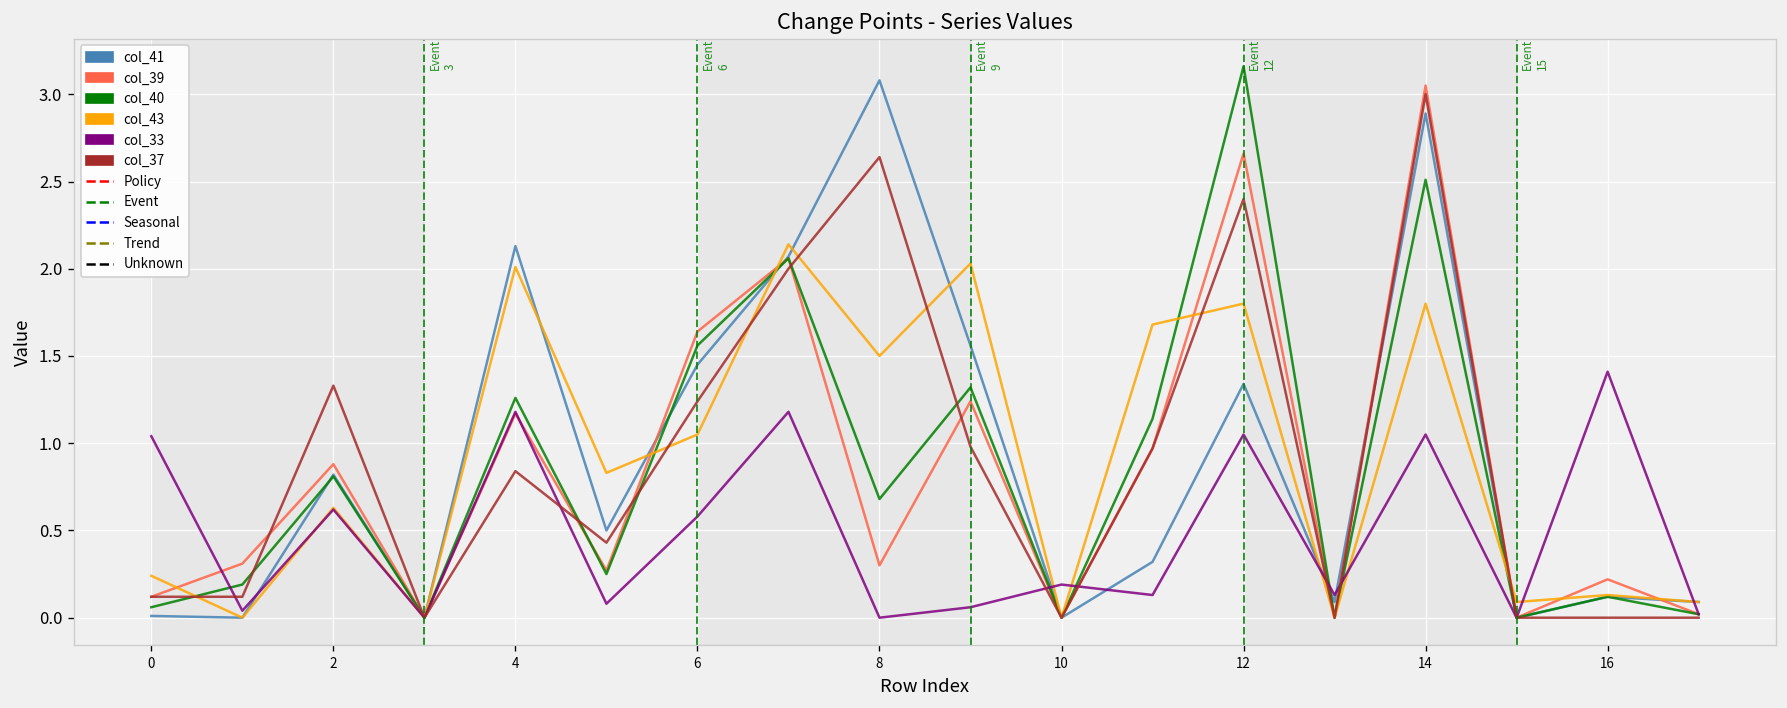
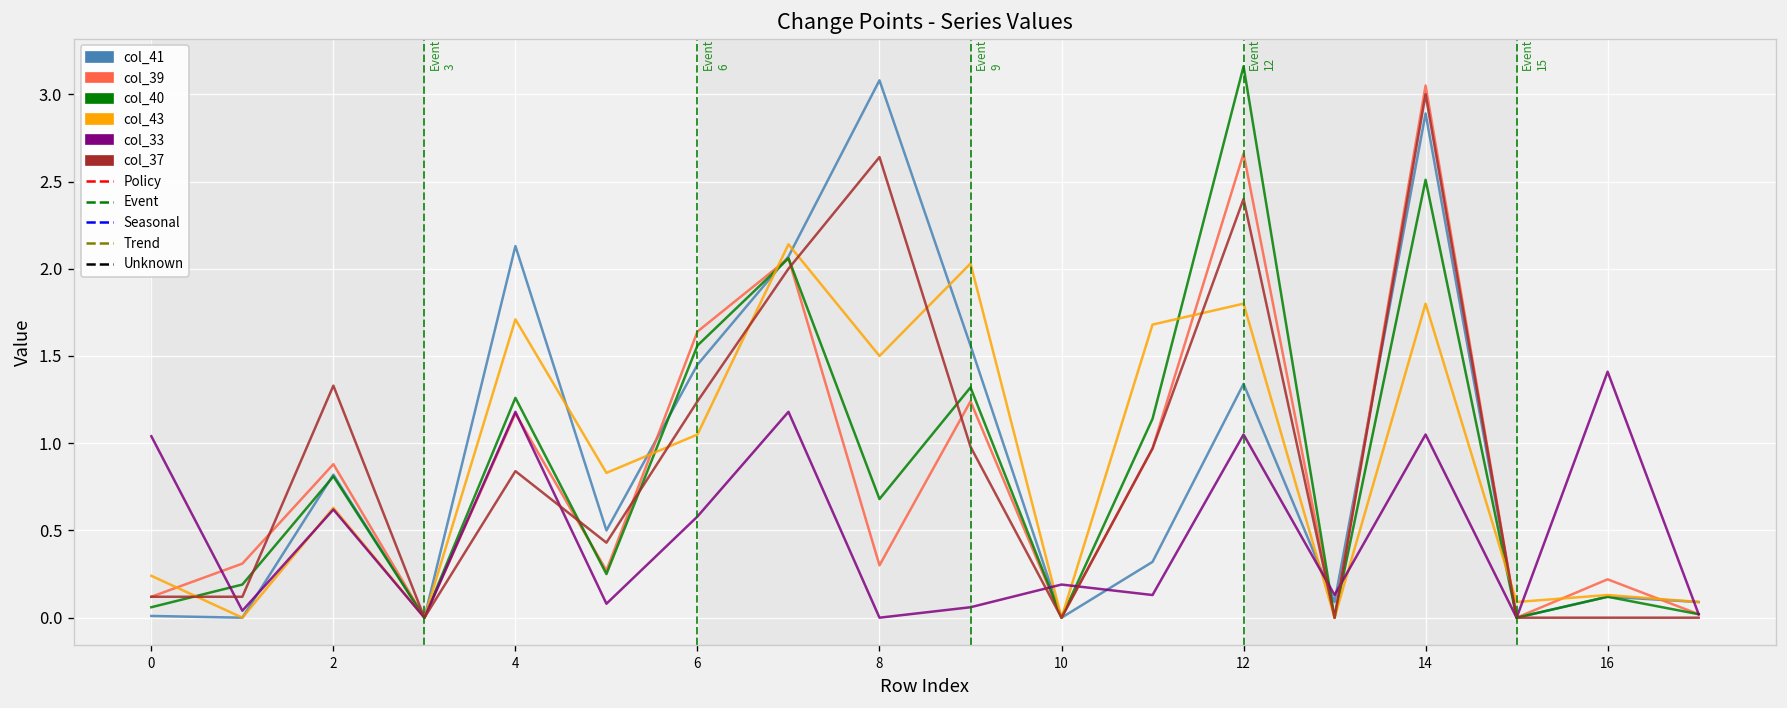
col_43, 4: 2.01 -> 1.71
